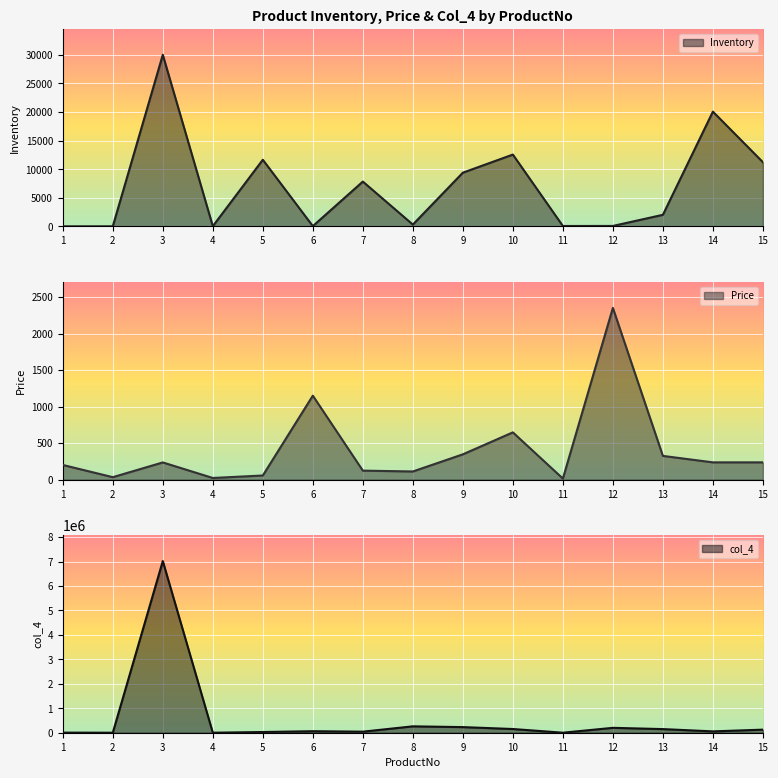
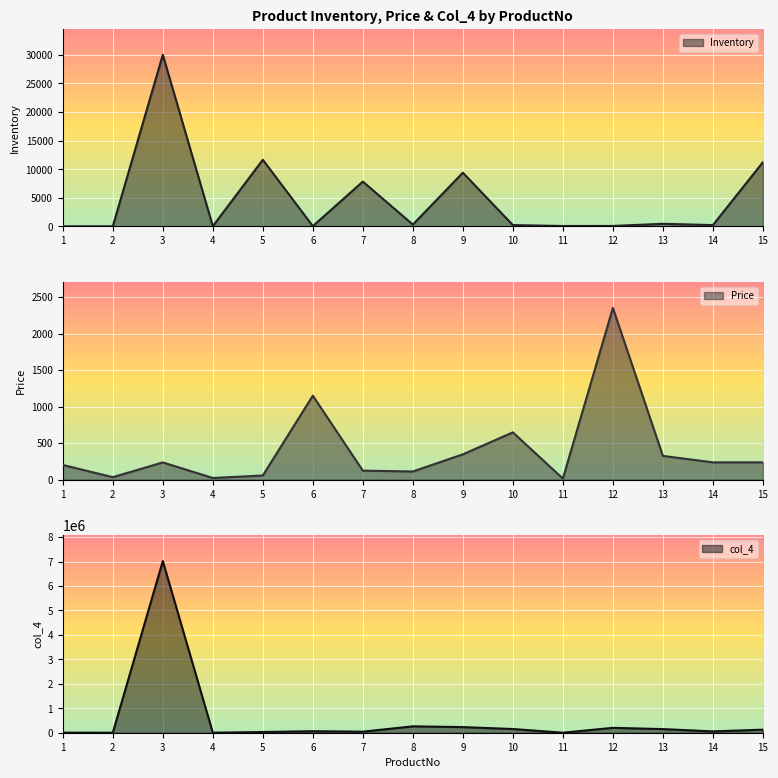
Product Inventory, Price & Col_4 by ProductNo, 10: 13000 -> 0
Product Inventory, Price & Col_4 by ProductNo, 13: 2000 -> 0
Product Inventory, Price & Col_4 by ProductNo, 14: 20000 -> 0
